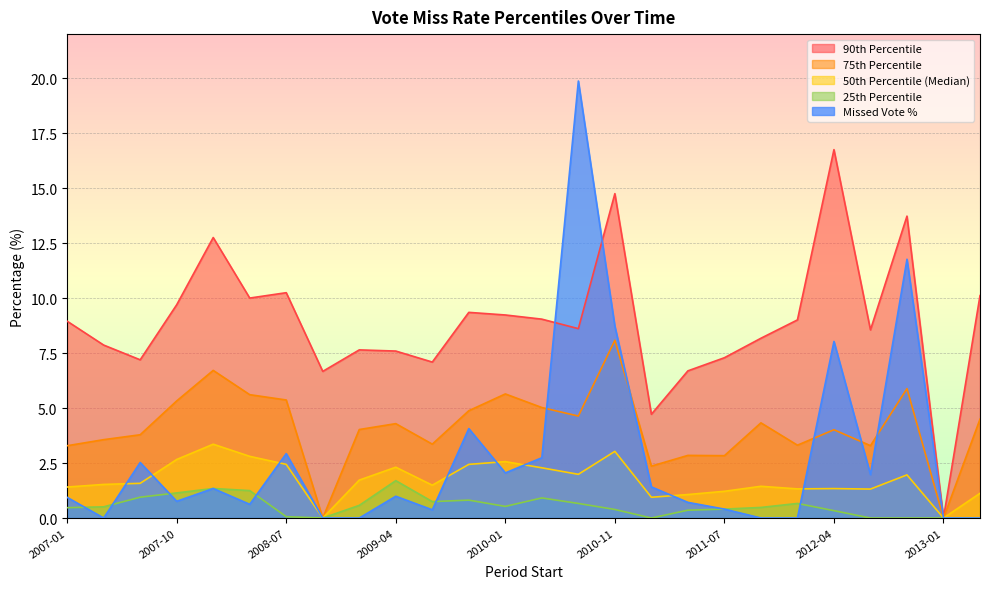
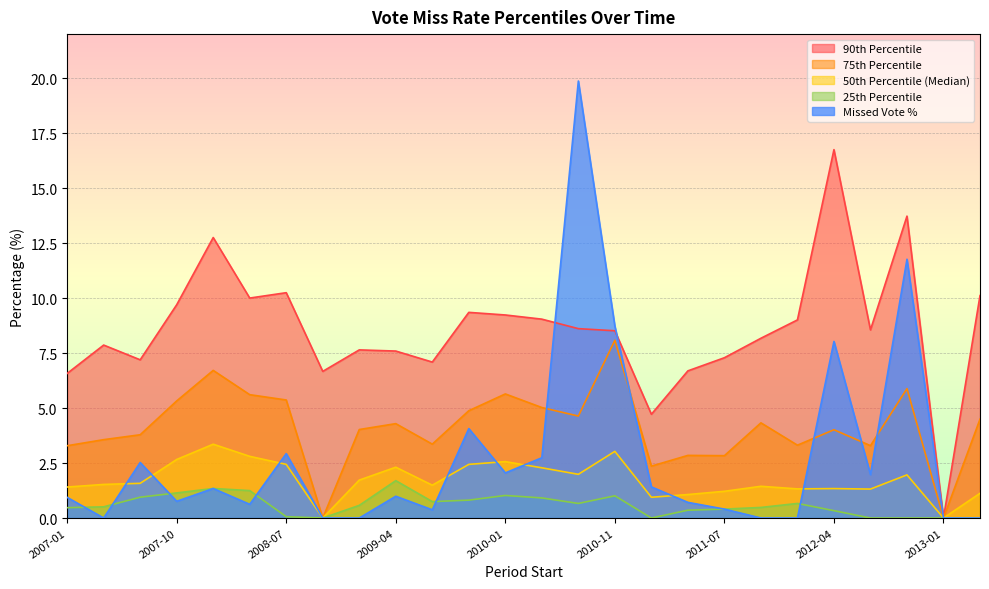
90th Percentile, 2007-01: 8.9 -> 6.6
25th Percentile, 2010-01: 0.5 -> 1.0
90th Percentile, 2010-11: 14.7 -> 8.5
25th Percentile, 2010-11: 0.4 -> 1.0
